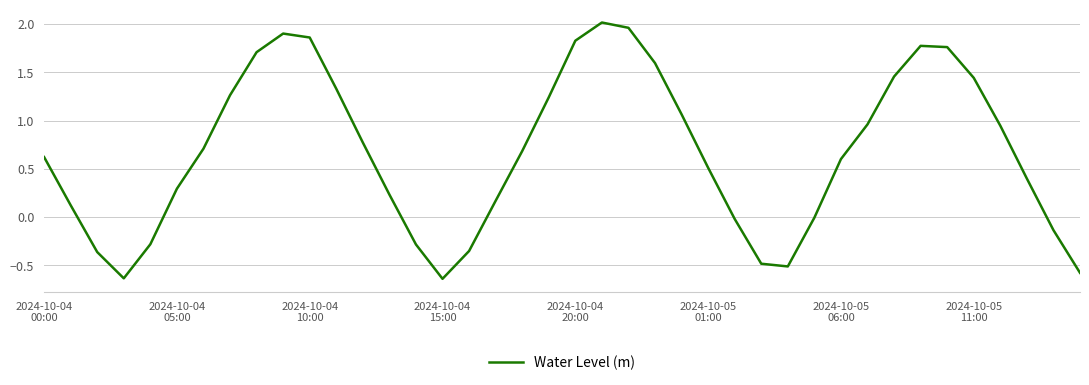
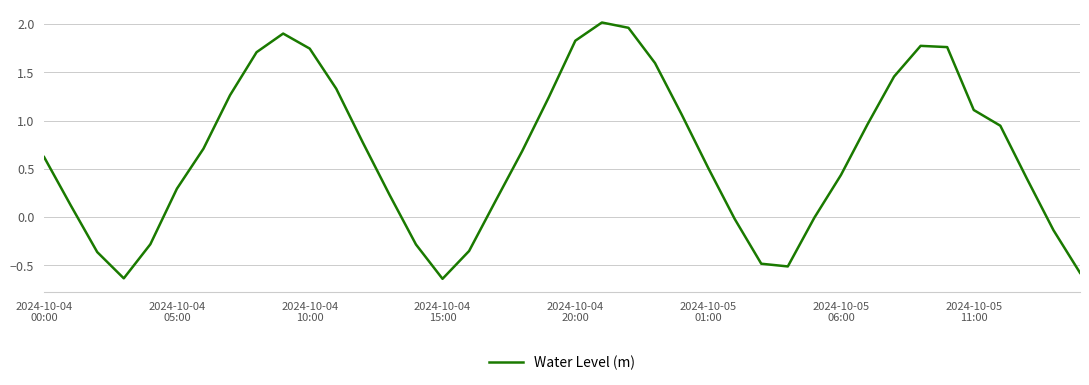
2024-10-04 10:00: 1.9 -> 1.7
2024-10-05 06:00: 0.6 -> 0.4
2024-10-05 11:00: 1.4 -> 1.1
